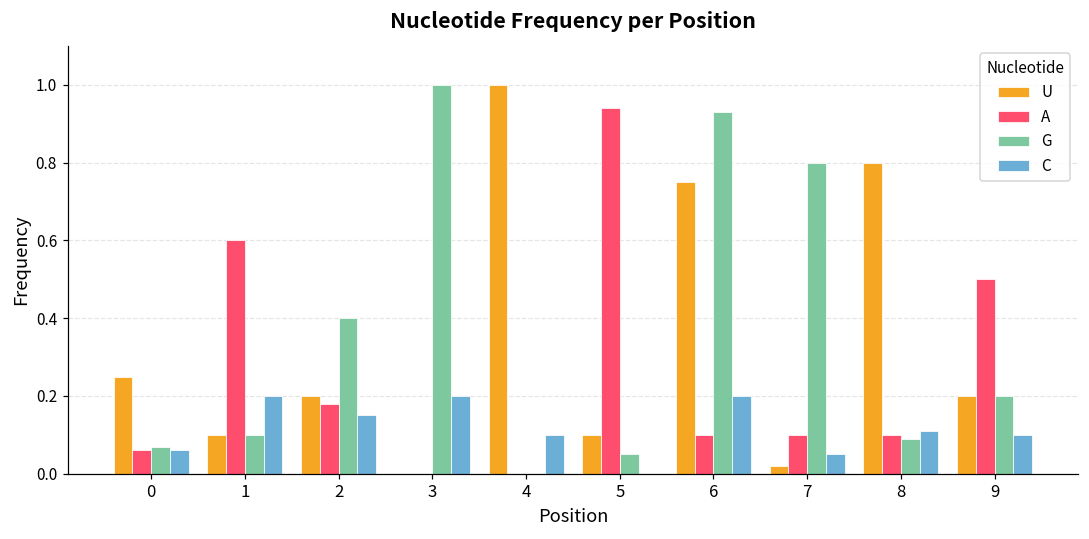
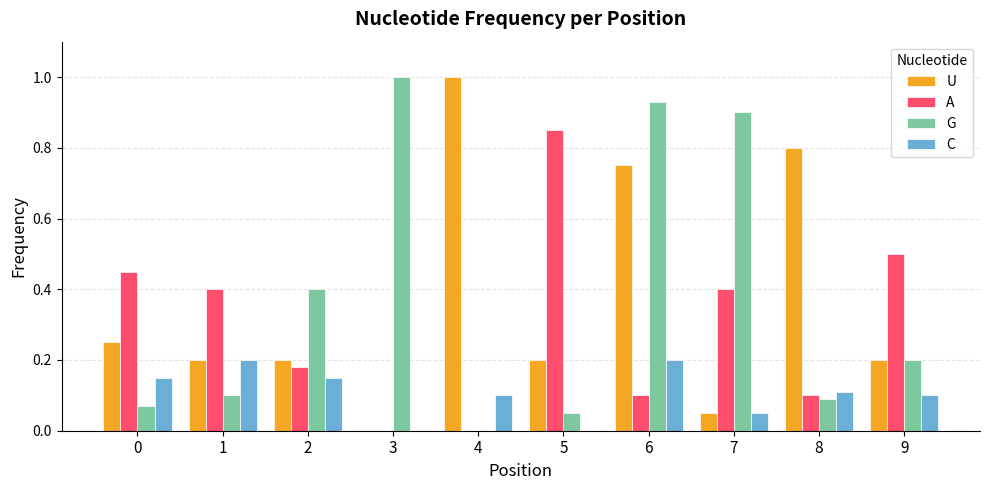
A, 0: 0.06 -> 0.45
C, 0: 0.06 -> 0.15
U, 1: 0.1 -> 0.2
A, 1: 0.6 -> 0.4
C, 3: 0.2 -> 0.0
U, 5: 0.1 -> 0.2
A, 5: 0.94 -> 0.85
U, 7: 0.02 -> 0.05
A, 7: 0.1 -> 0.4
G, 7: 0.8 -> 0.9
